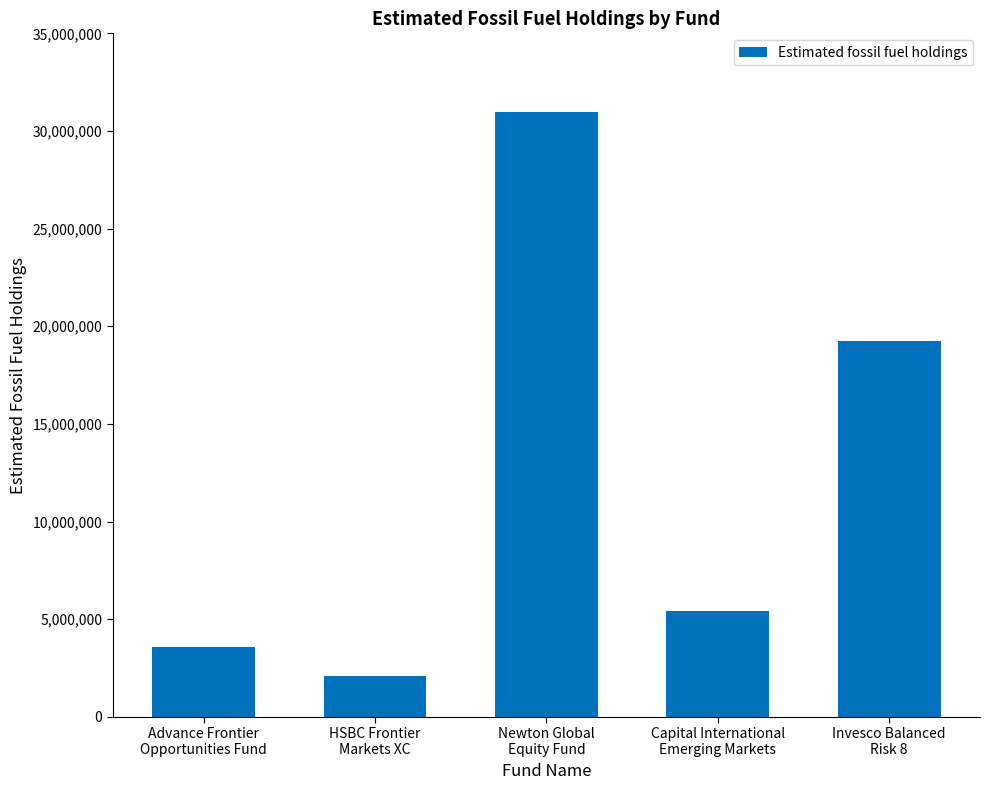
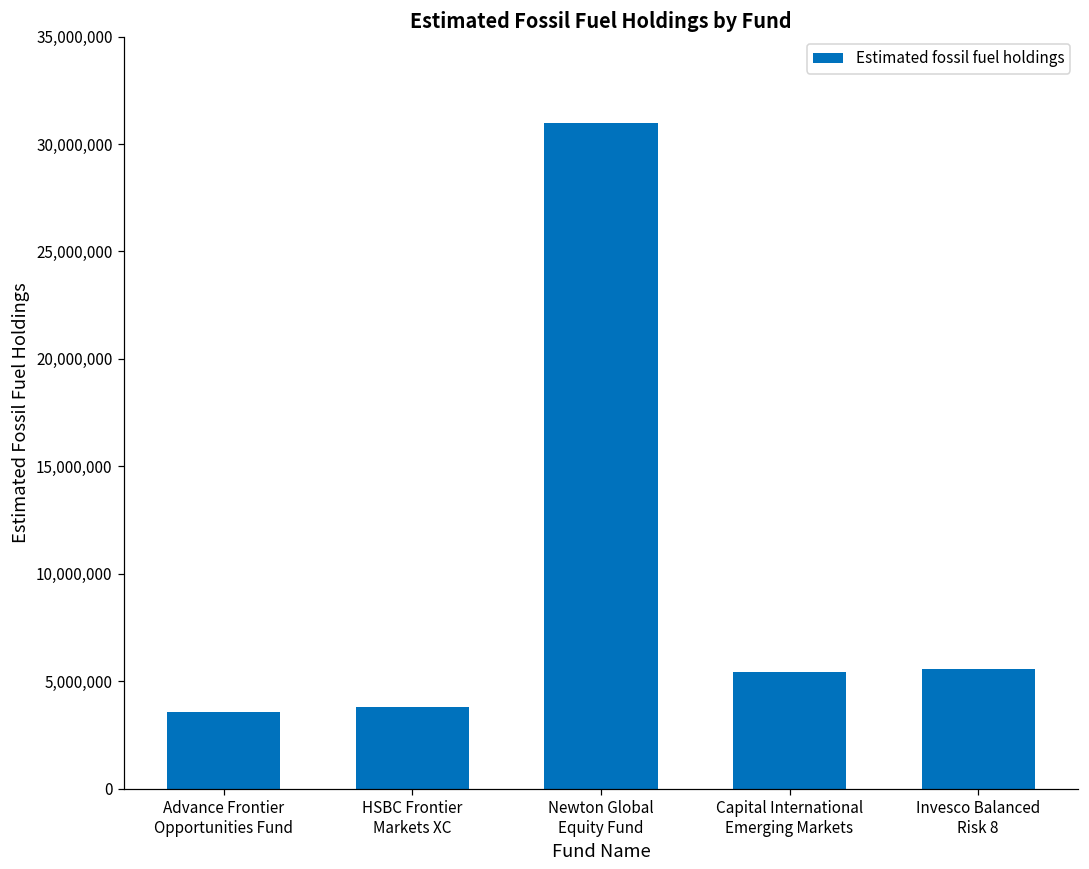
HSBC Frontier Markets XC: 2,100,000 -> 3,800,000
Invesco Balanced Risk 8: 19,200,000 -> 5,500,000
